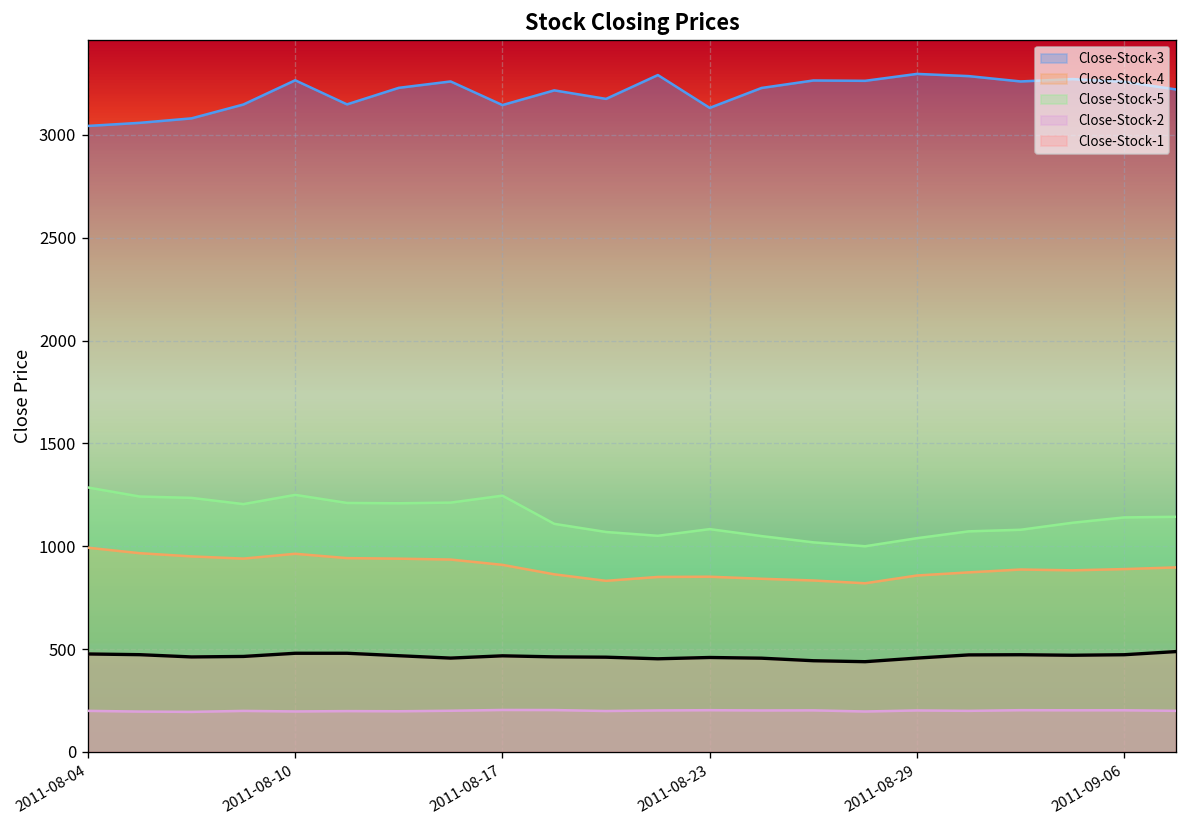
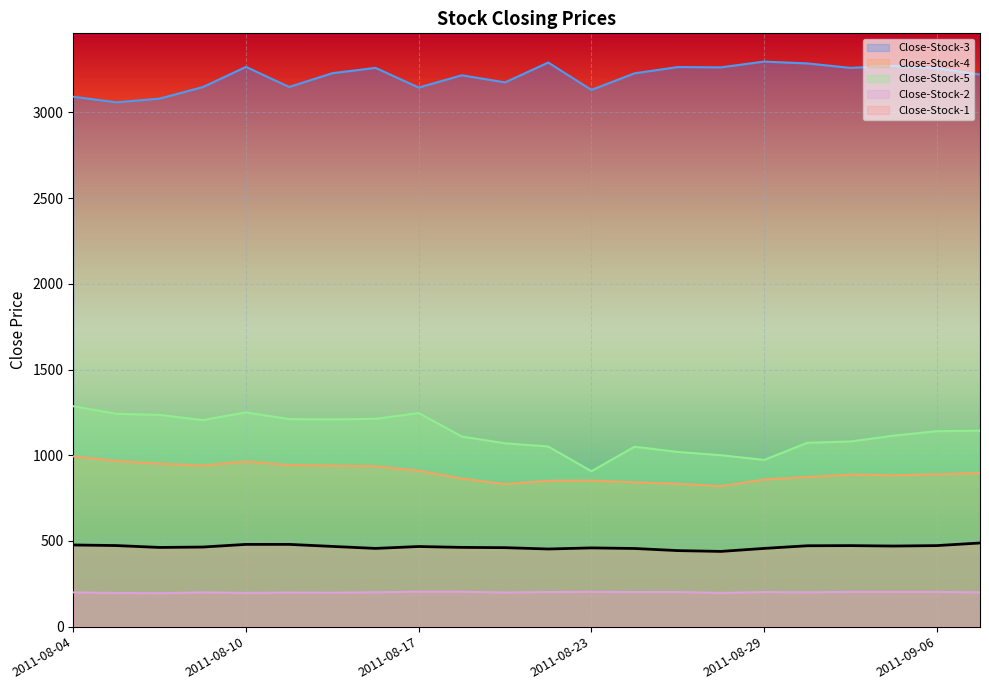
Close-Stock-3, 2011-08-04: 3040 -> 3090
Close-Stock-5, 2011-08-23: 1080 -> 910
Close-Stock-5, 2011-08-29: 1040 -> 970
